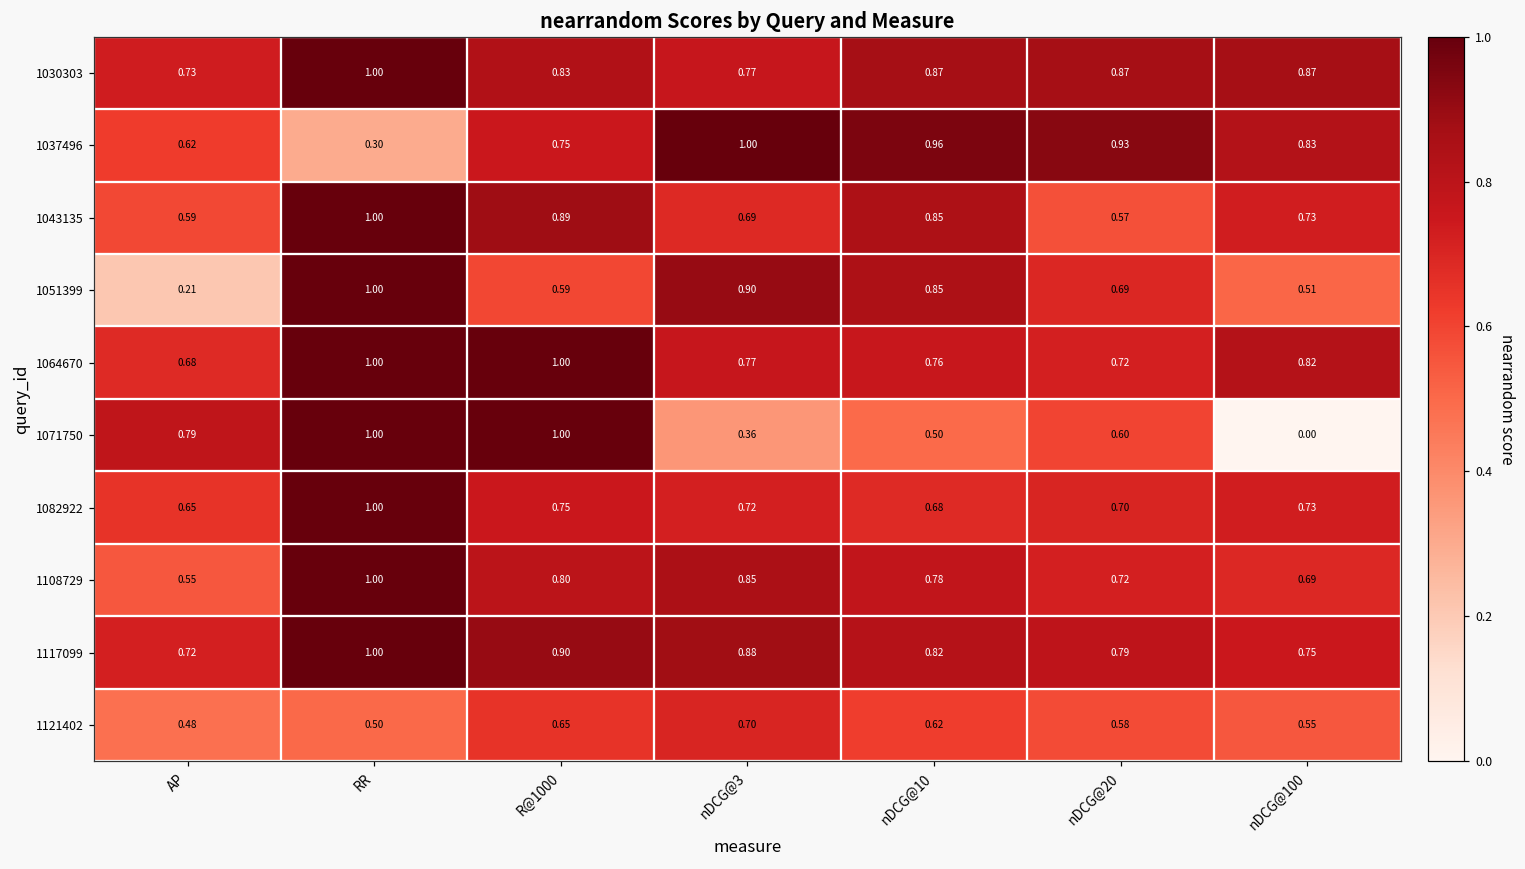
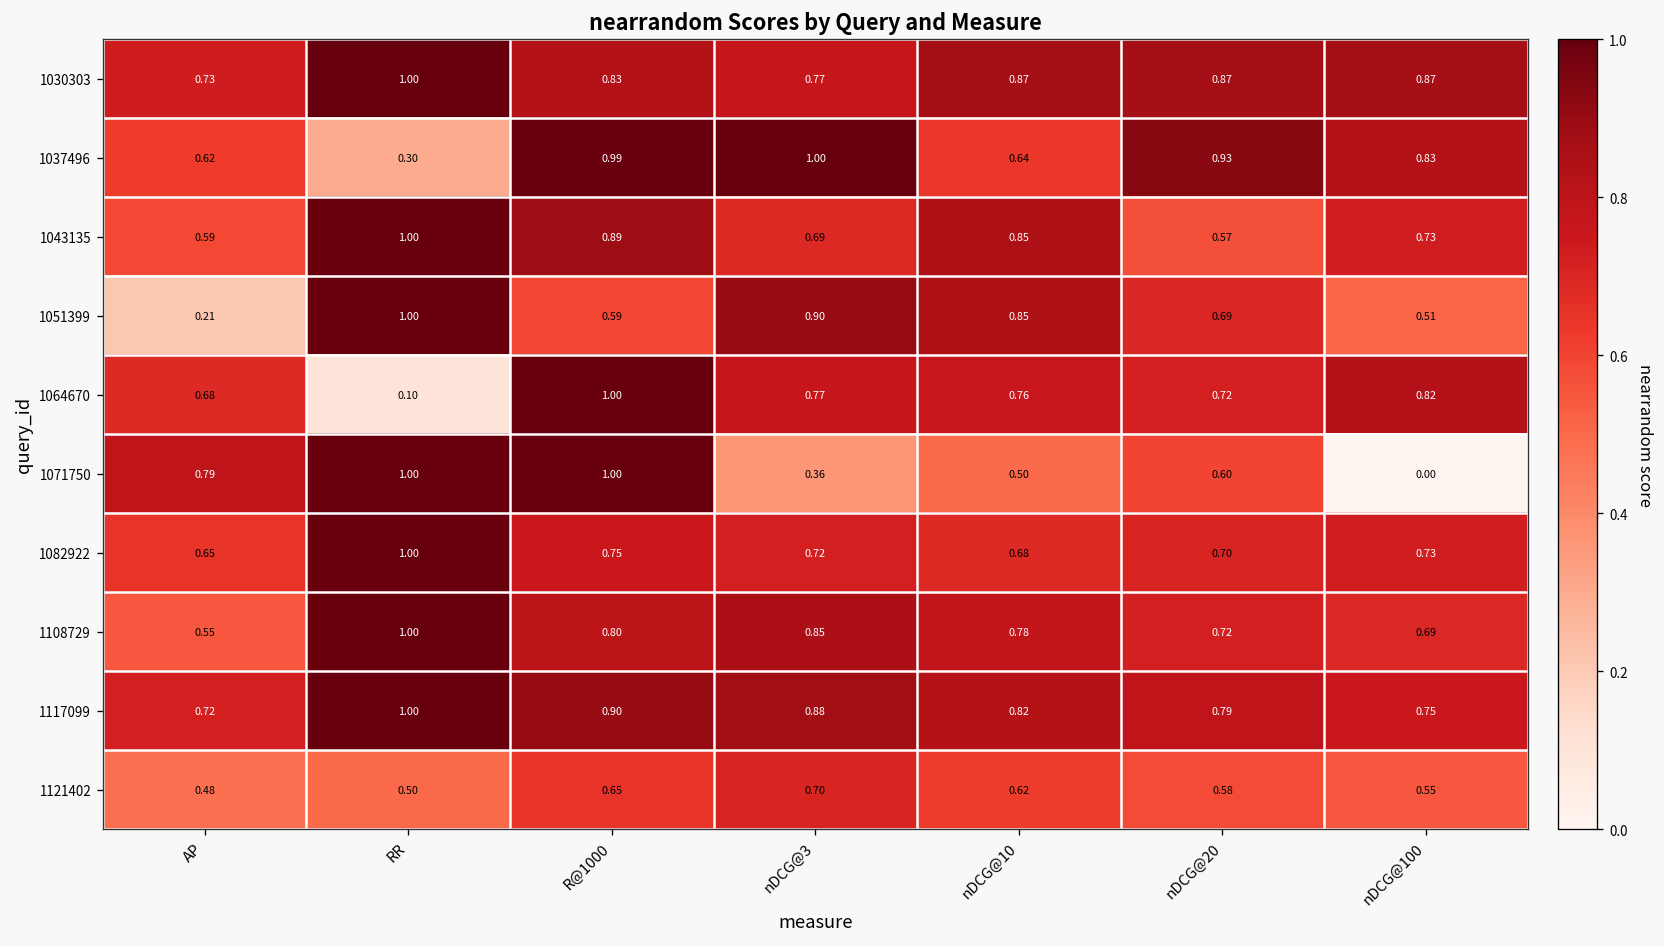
1037496, R@1000: 0.75 -> 0.99
1037496, nDCG@10: 0.96 -> 0.64
1064670, RR: 1.00 -> 0.10
